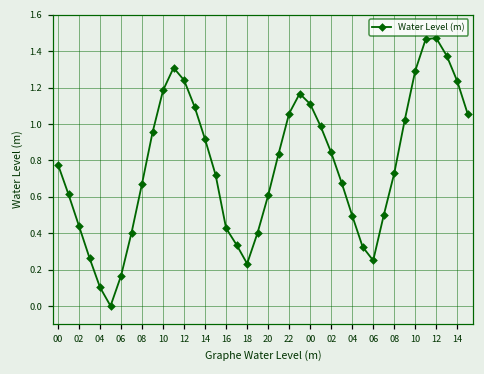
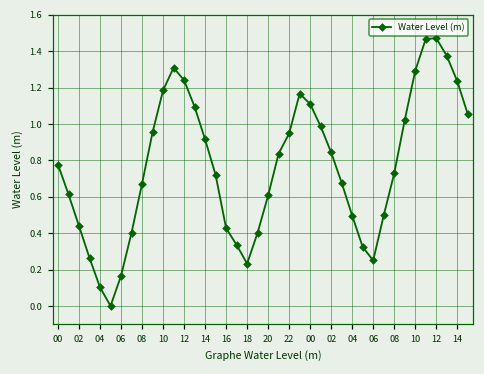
22: 1.06 -> 0.95
